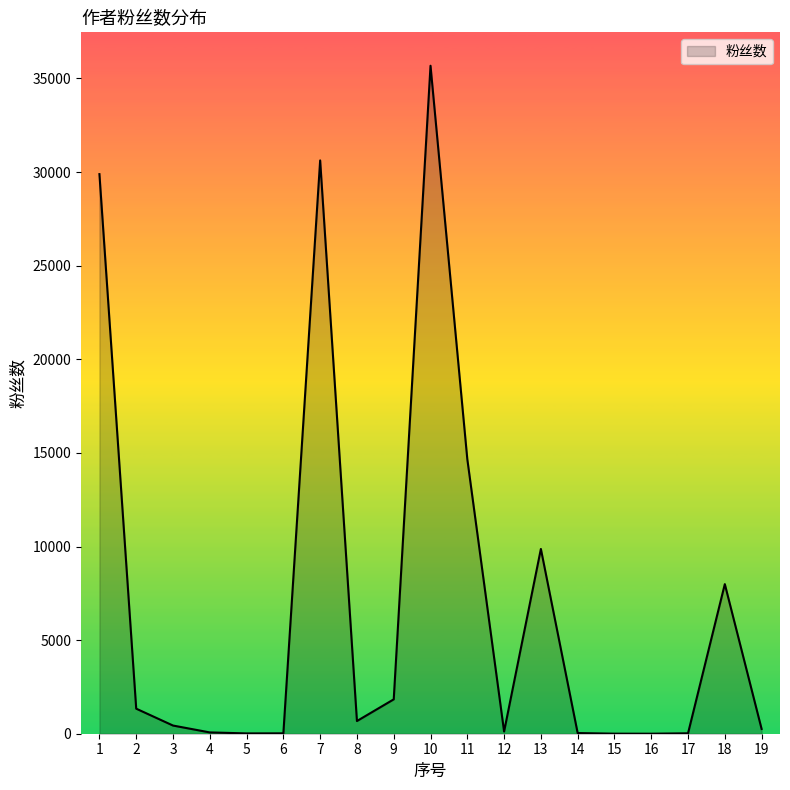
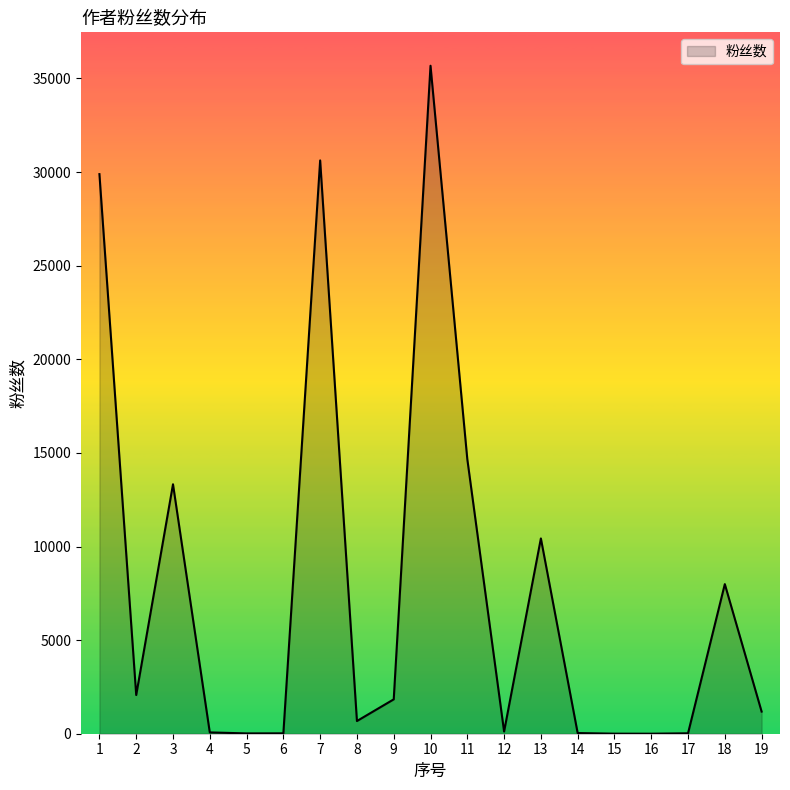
2: 1300 -> 2100
3: 400 -> 13300
13: 9900 -> 10400
19: 300 -> 1200
